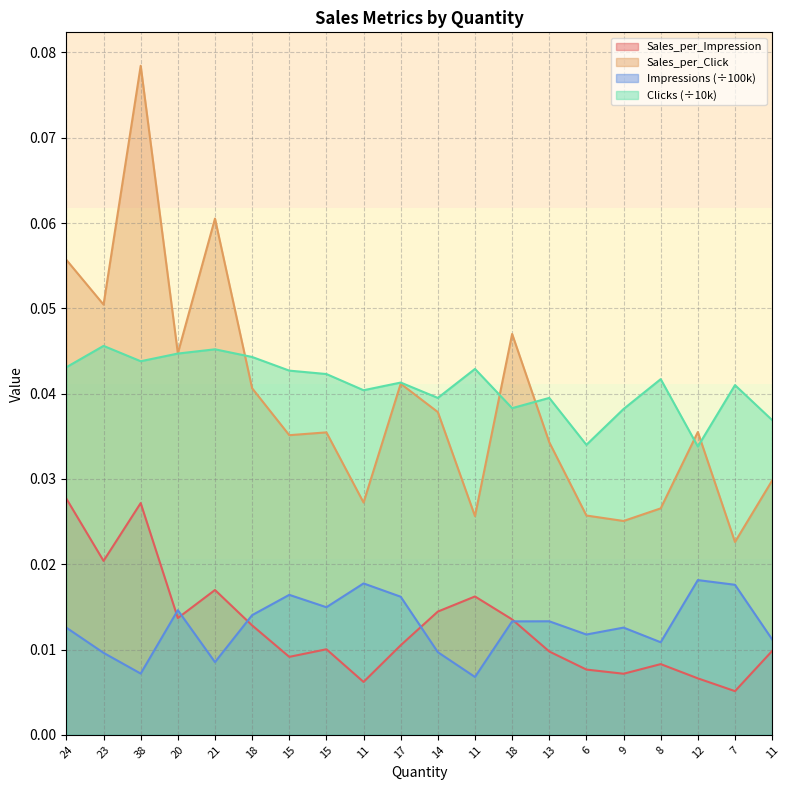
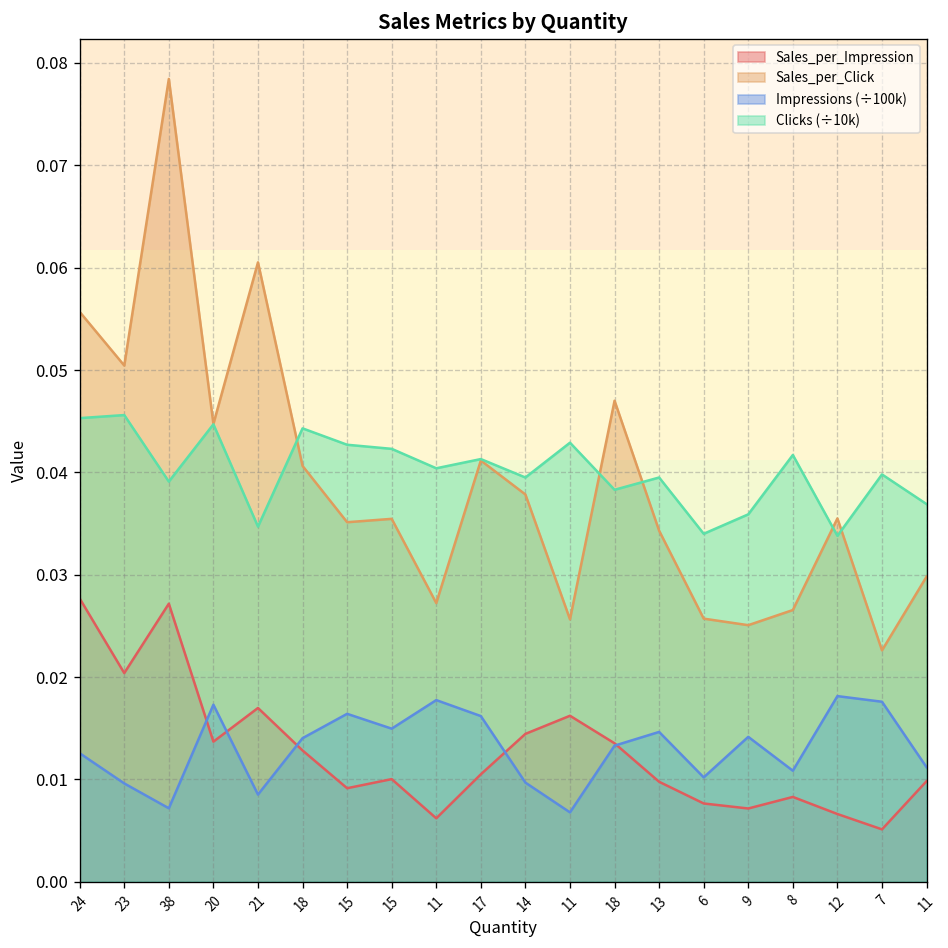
Clicks (÷10k), 24: 0.043 -> 0.045
Clicks (÷10k), 38: 0.044 -> 0.039
Impressions (÷100k), 20: 0.015 -> 0.017
Clicks (÷10k), 21: 0.045 -> 0.035
Impressions (÷100k), 13: 0.013 -> 0.015
Impressions (÷100k), 6: 0.012 -> 0.010
Impressions (÷100k), 9: 0.013 -> 0.014
Clicks (÷10k), 9: 0.038 -> 0.036
Clicks (÷10k), 7: 0.041 -> 0.040
